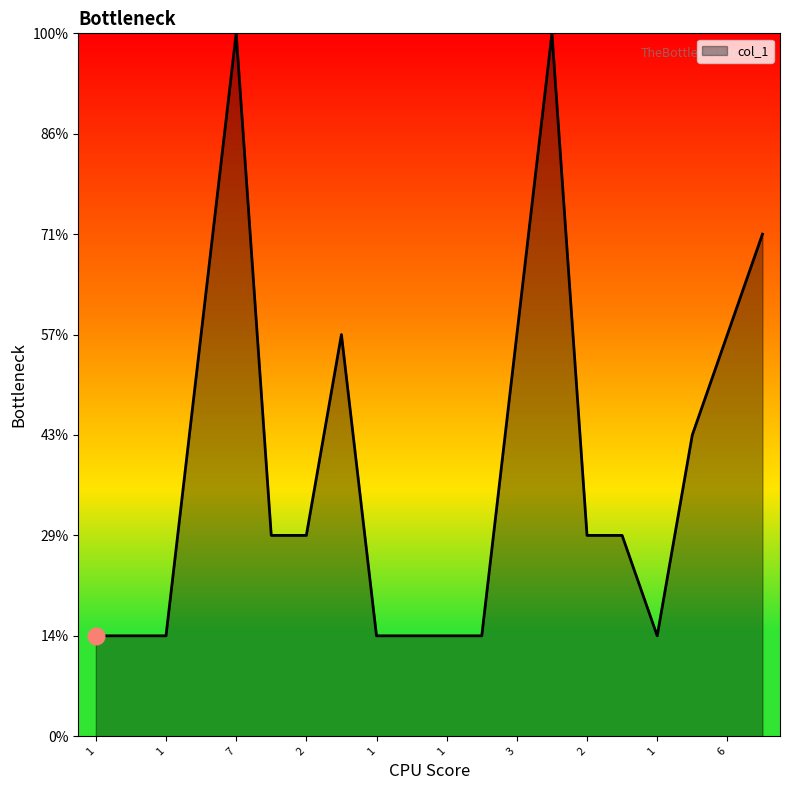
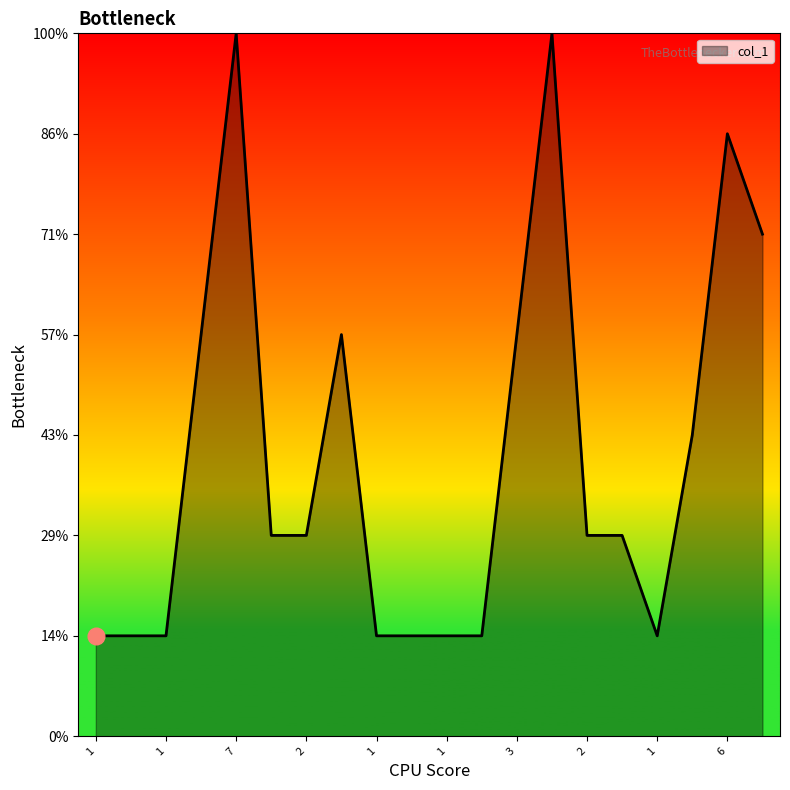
col_1, 6: 57% -> 86%
